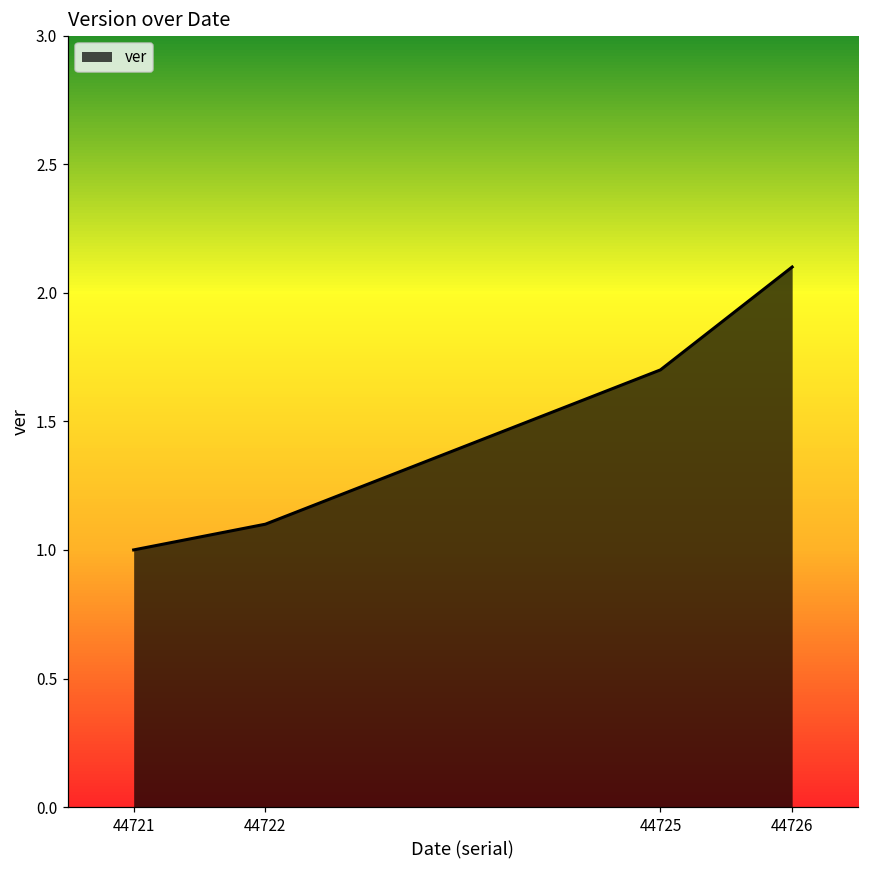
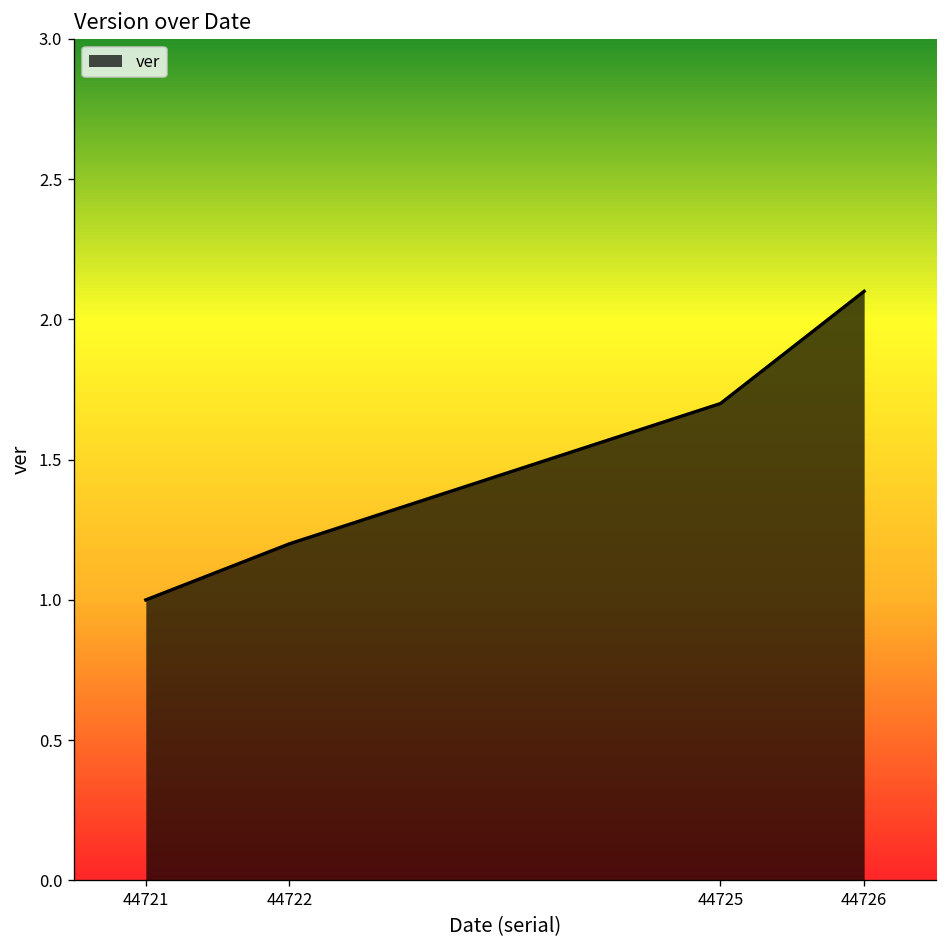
44722: 1.1 -> 1.2
